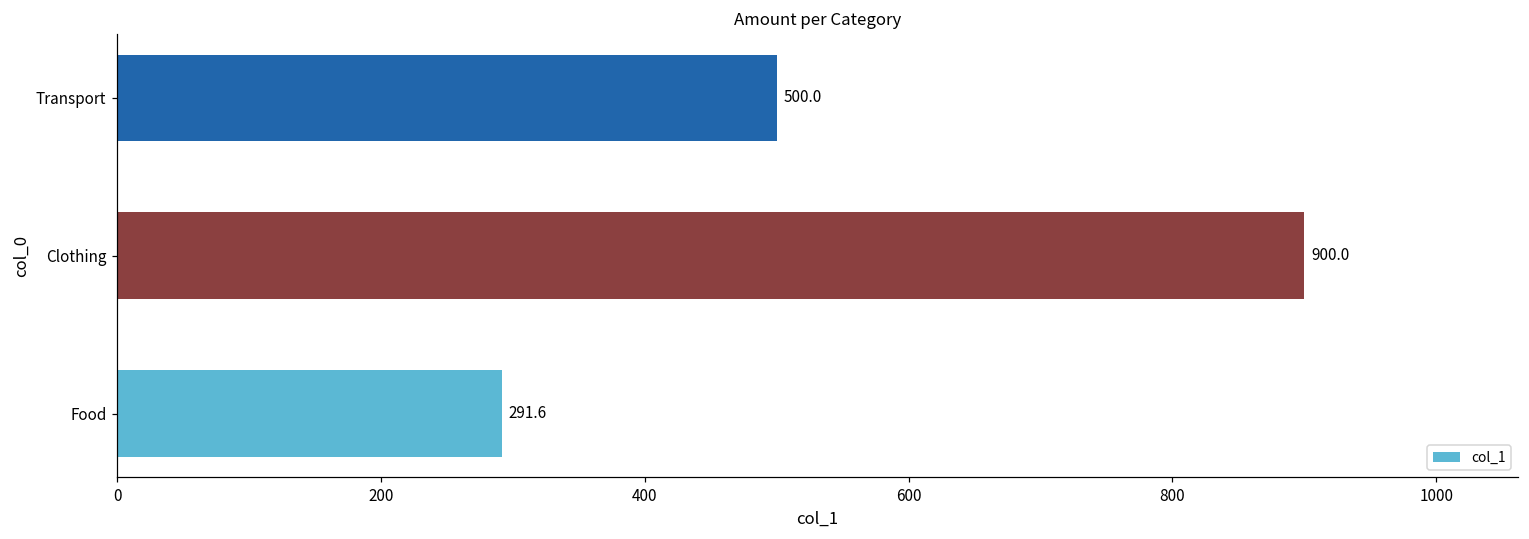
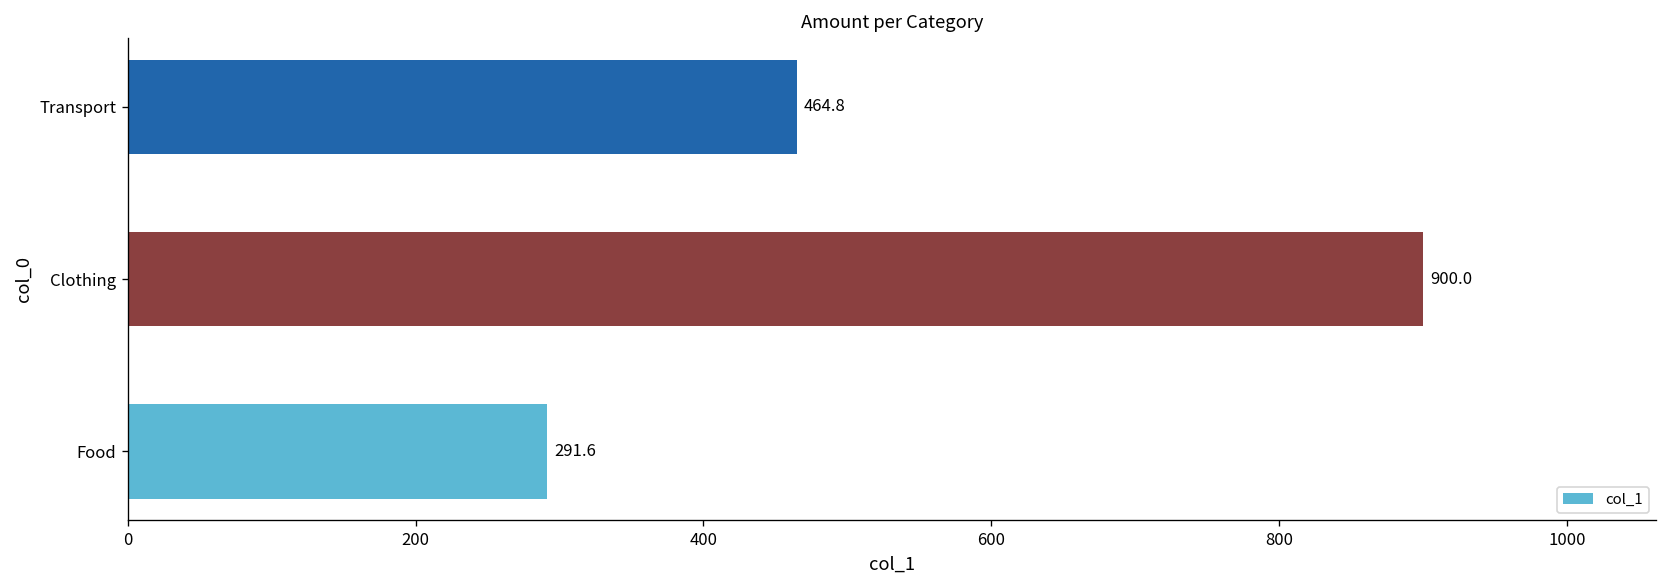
Transport: 500.0 -> 464.8
